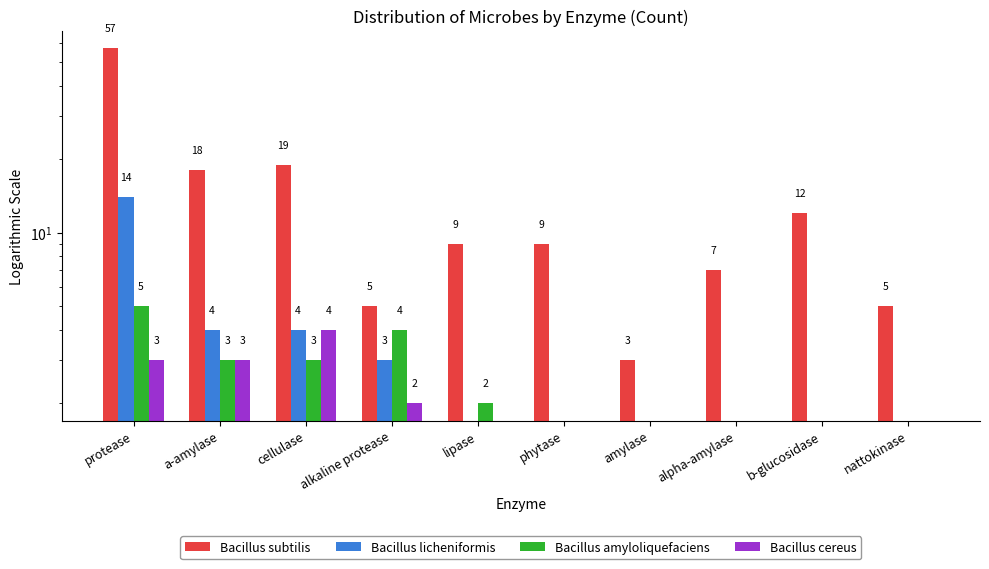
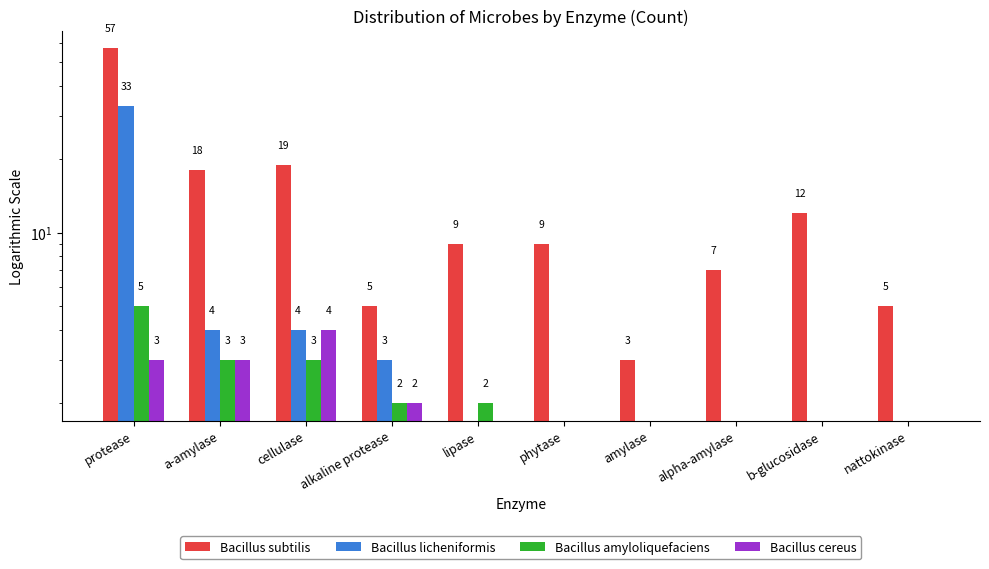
Bacillus licheniformis, protease: 14 -> 33
Bacillus amyloliquefaciens, alkaline protease: 4 -> 2
